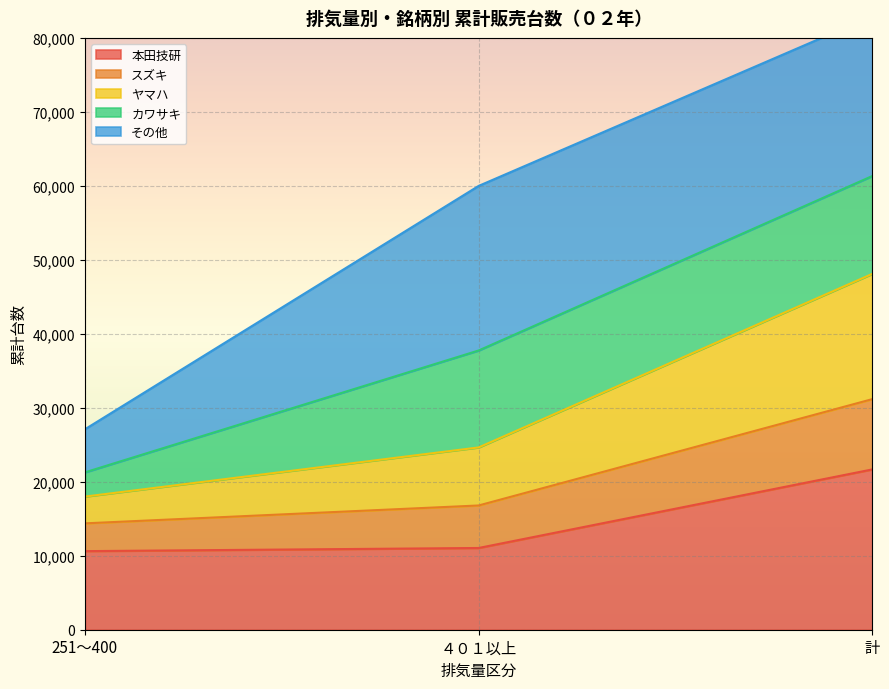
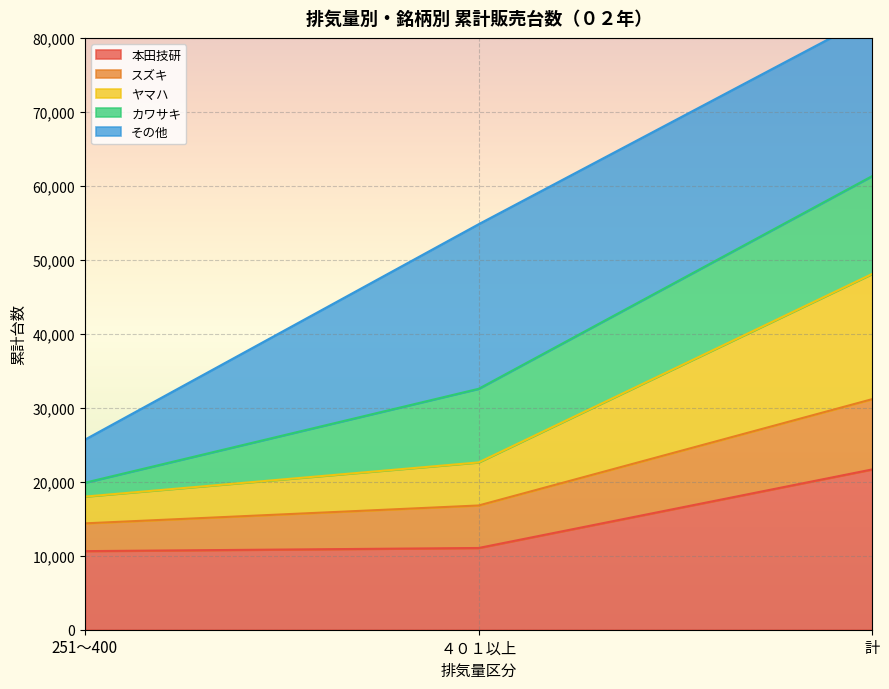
カワサキ, 251～400: 3,000 -> 2,000
ヤマハ, ４０１以上: 8,000 -> 6,000
カワサキ, ４０１以上: 13,000 -> 10,000
